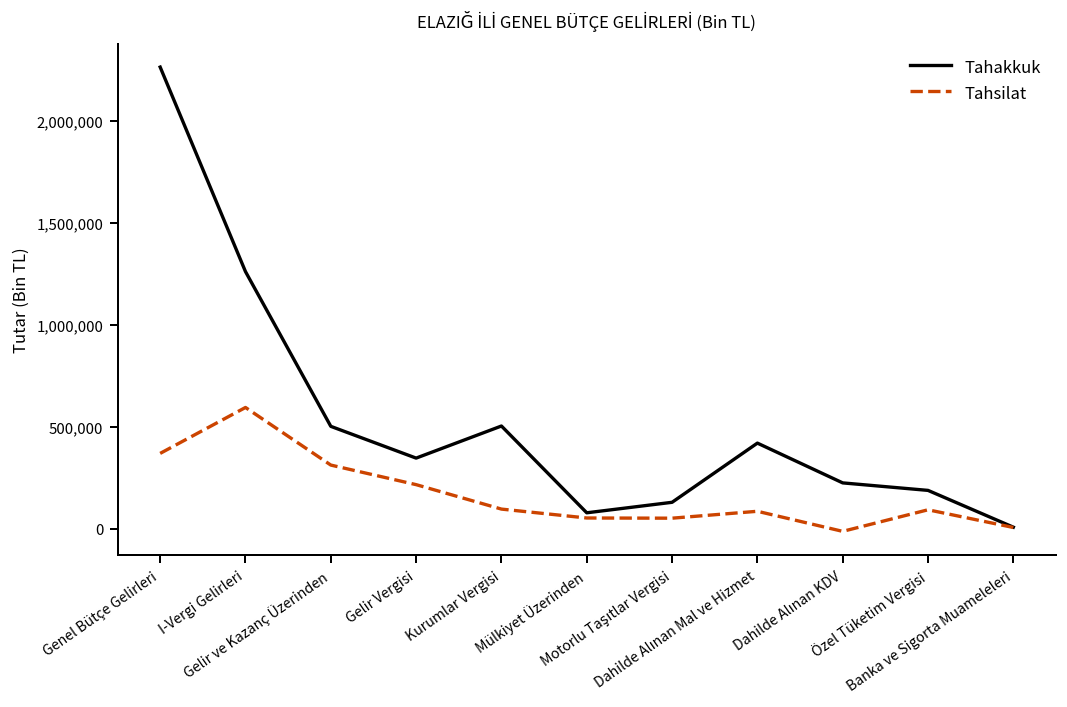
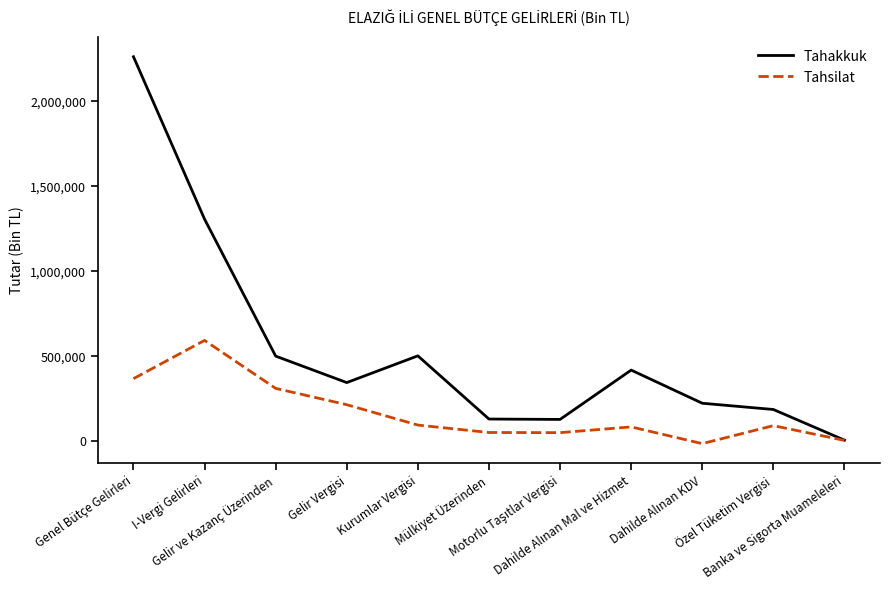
Tahakkuk, I-Vergi Gelirleri: 1,260,000 -> 1,310,000
Tahakkuk, Mülkiyet Üzerinden: 80,000 -> 130,000
